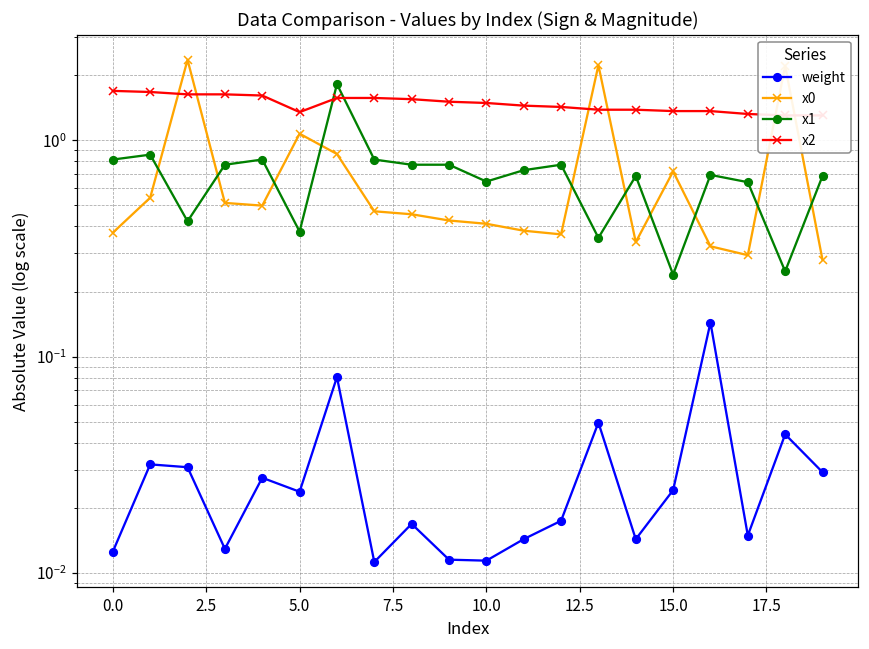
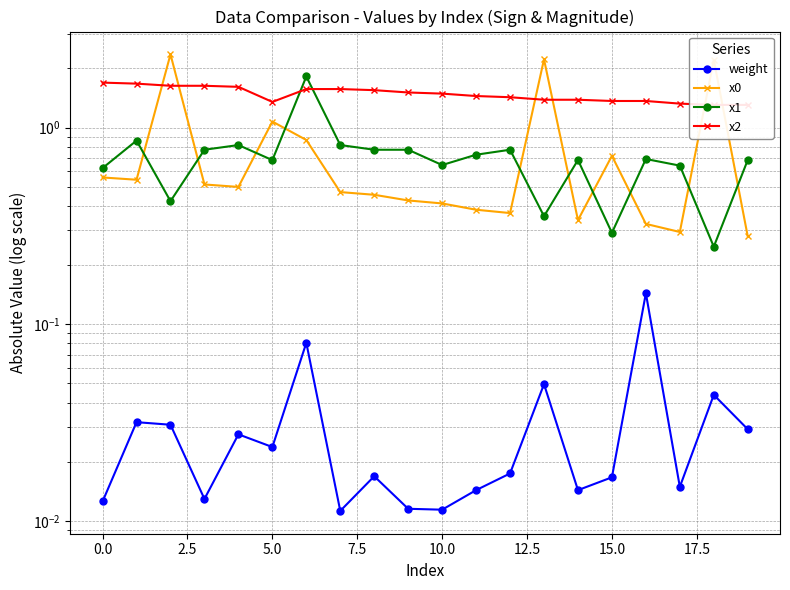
x0, 0.0: 0.37 -> 0.56
x1, 0.0: 0.81 -> 0.62
x1, 5.0: 0.38 -> 0.68
weight, 15.0: 0.024 -> 0.017
x1, 15.0: 0.24 -> 0.29
